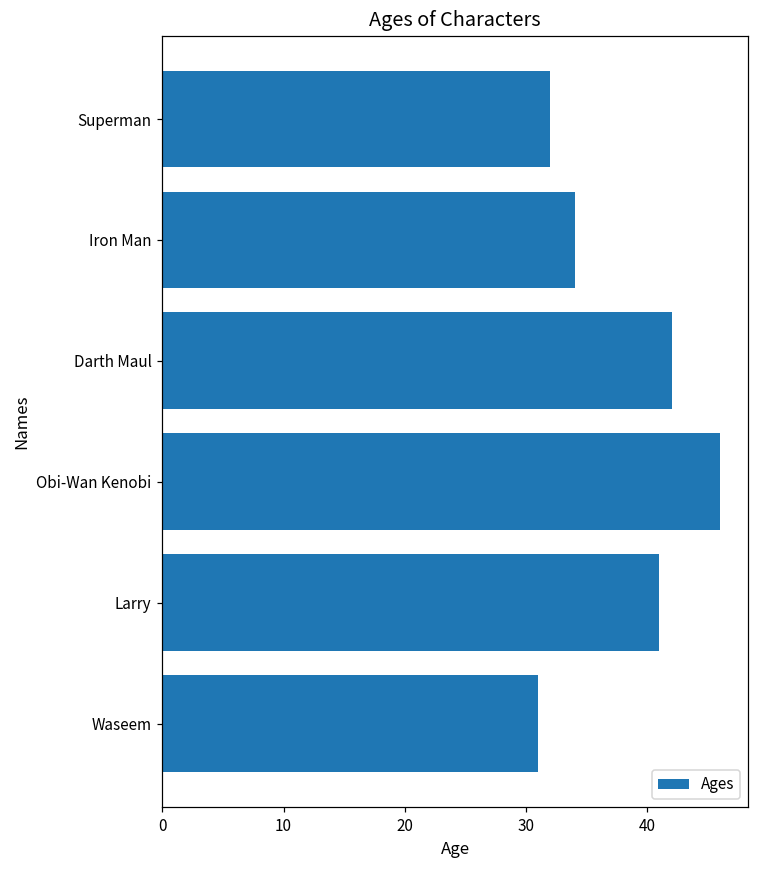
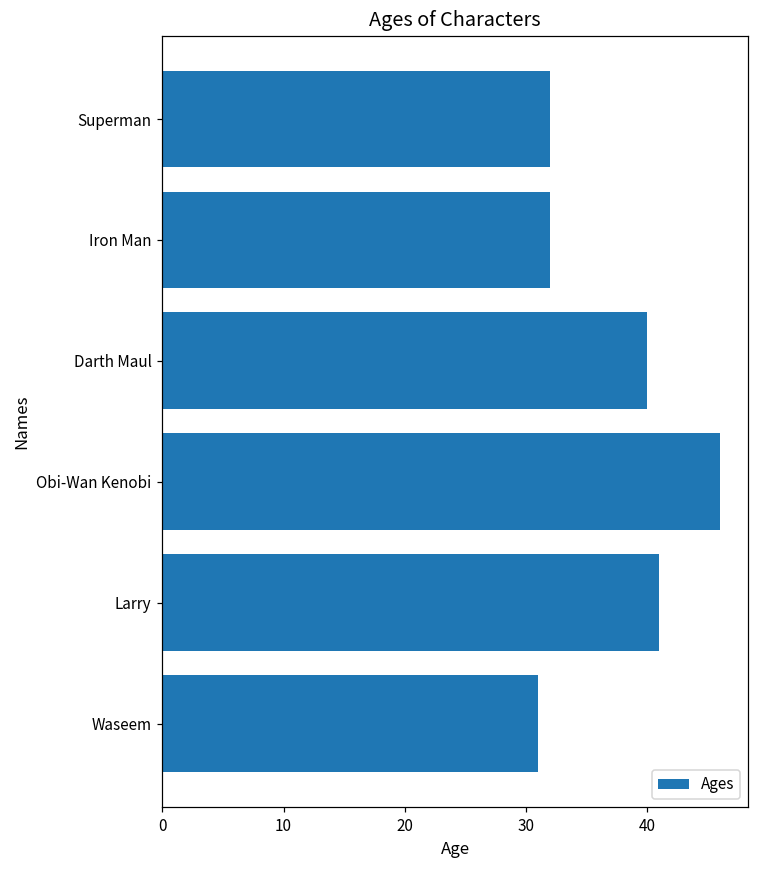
Iron Man: 34 -> 32
Darth Maul: 42 -> 40
